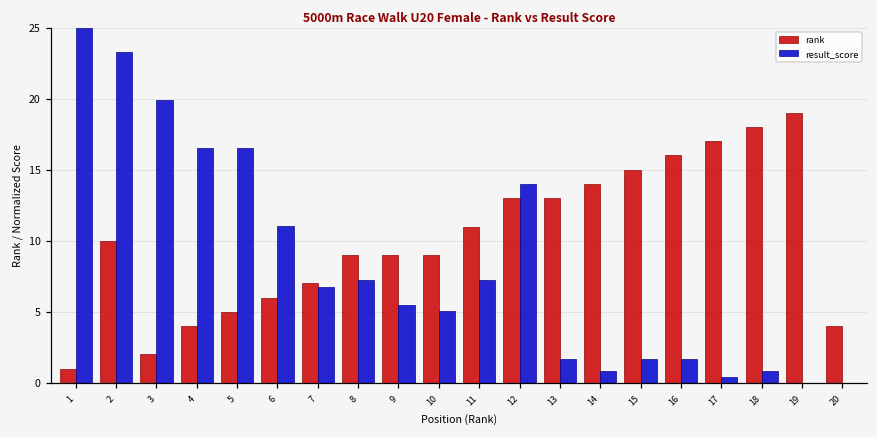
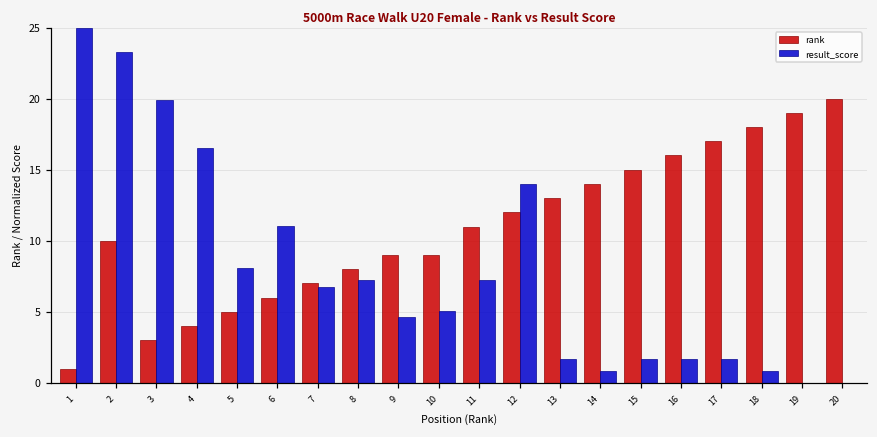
rank, 3: 2 -> 3
result_score, 5: 16.5 -> 8.1
rank, 8: 9 -> 8
result_score, 9: 5.5 -> 4.7
rank, 12: 13 -> 12
result_score, 17: 0.4 -> 1.7
rank, 20: 4 -> 20
